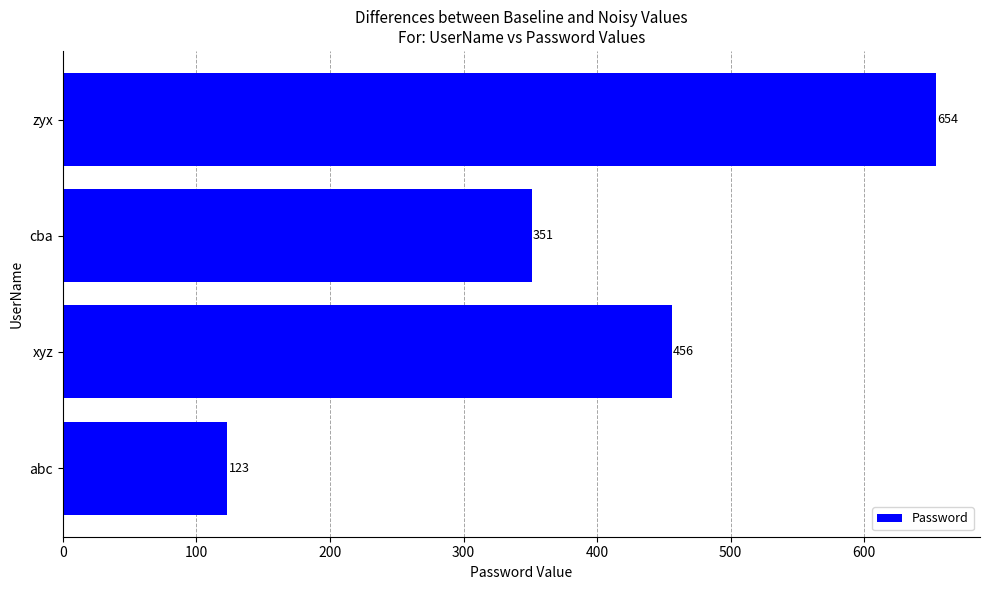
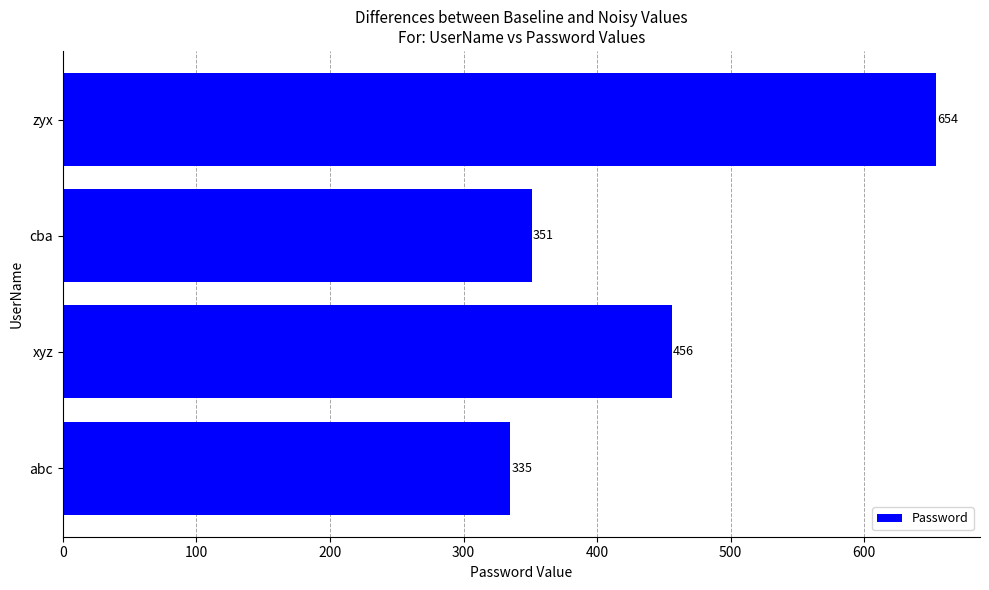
abc: 123 -> 335
